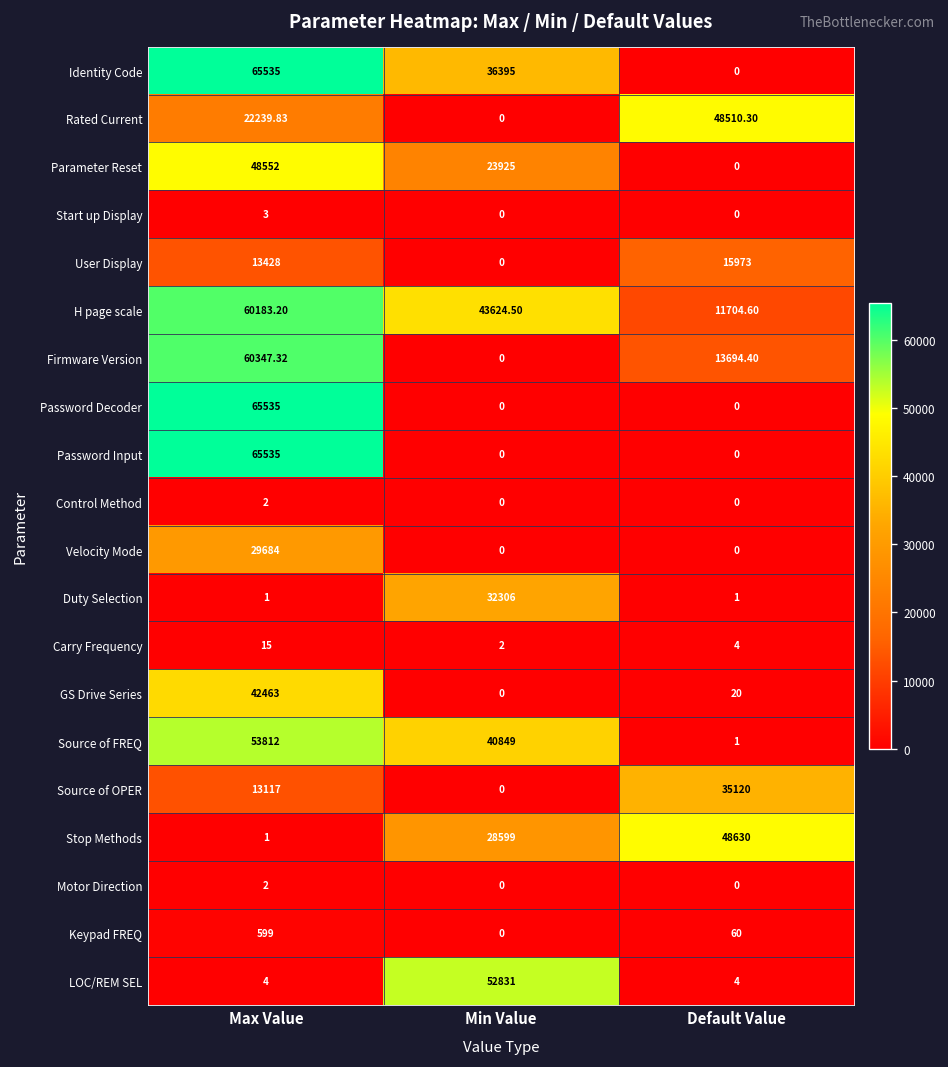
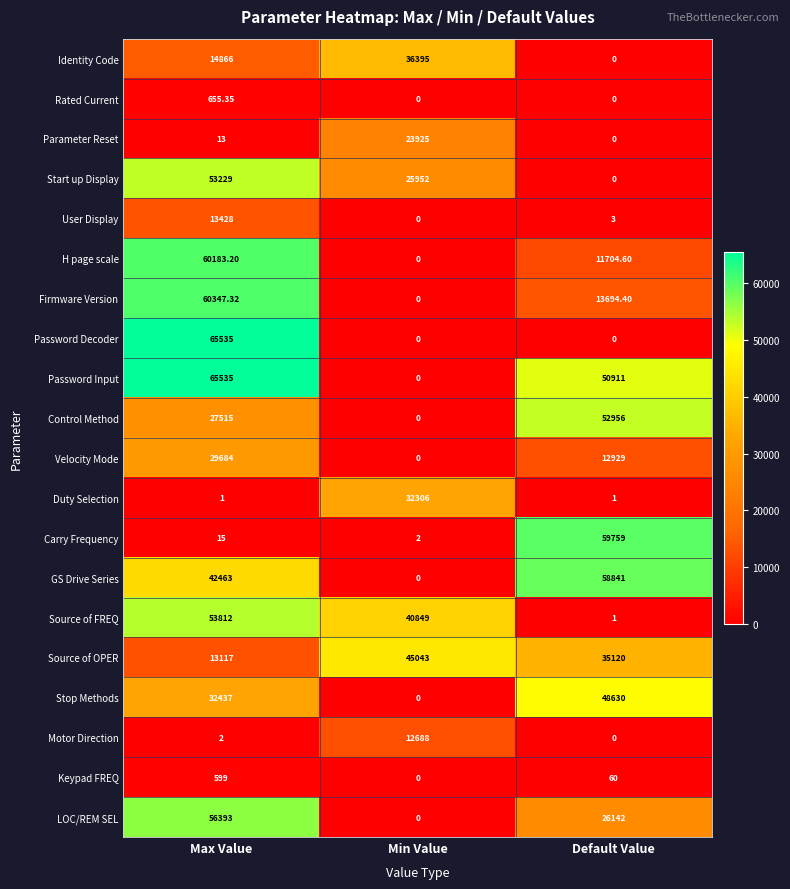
Identity Code, Max Value: 65535 -> 14866
Rated Current, Max Value: 22239.83 -> 655.35
Rated Current, Default Value: 48510.30 -> 0
Parameter Reset, Max Value: 48552 -> 13
Start up Display, Max Value: 3 -> 53229
Start up Display, Min Value: 0 -> 25952
User Display, Default Value: 15973 -> 3
H page scale, Min Value: 43624.50 -> 0
Password Input, Default Value: 0 -> 50911
Control Method, Max Value: 2 -> 27515
Control Method, Default Value: 0 -> 52956
Velocity Mode, Default Value: 0 -> 12929
Carry Frequency, Default Value: 4 -> 59759
GS Drive Series, Default Value: 20 -> 58841
Source of OPER, Min Value: 0 -> 45043
Stop Methods, Max Value: 1 -> 32437
Stop Methods, Min Value: 28599 -> 0
Motor Direction, Min Value: 0 -> 12688
LOC/REM SEL, Max Value: 4 -> 56393
LOC/REM SEL, Min Value: 52831 -> 0
LOC/REM SEL, Default Value: 4 -> 26142
